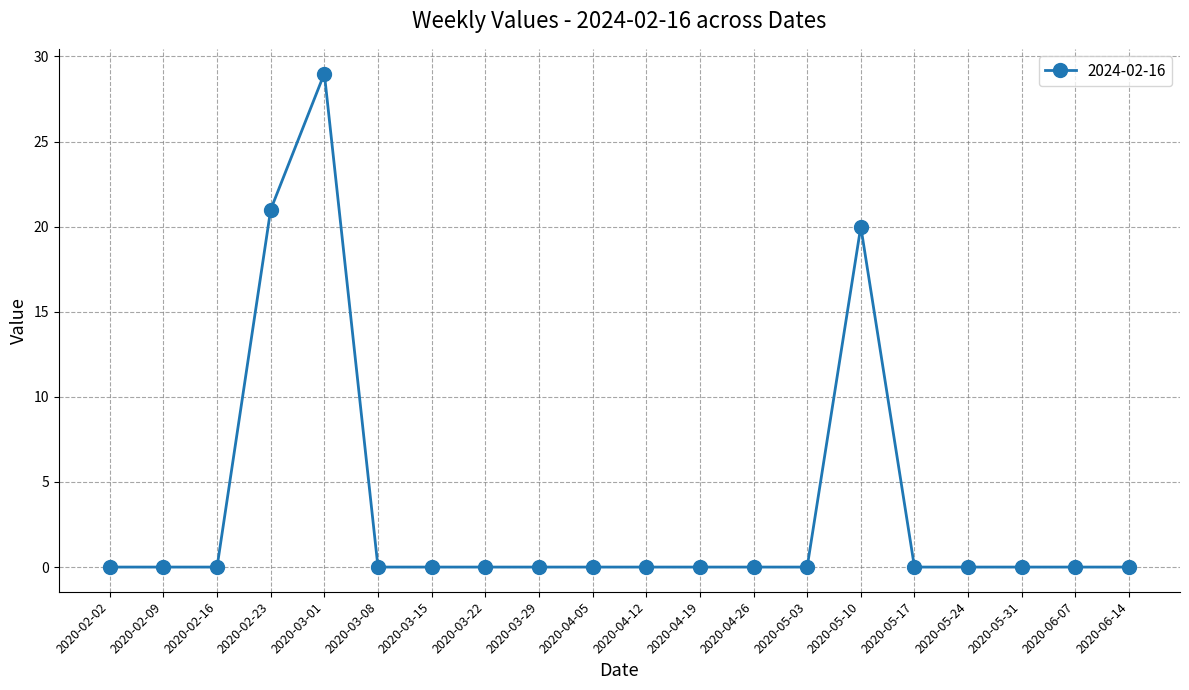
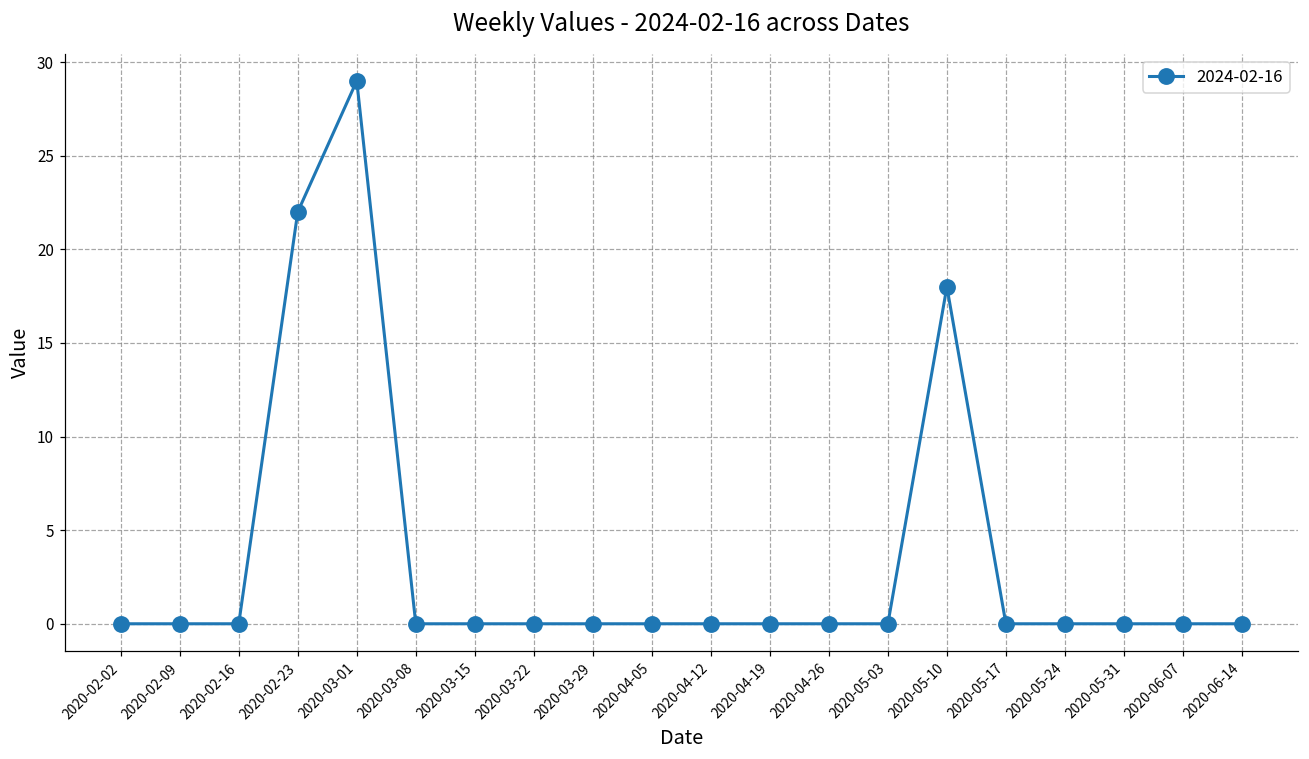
2020-02-23: 21 -> 22
2020-05-10: 20 -> 18
